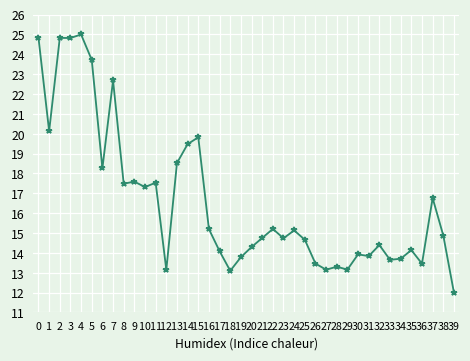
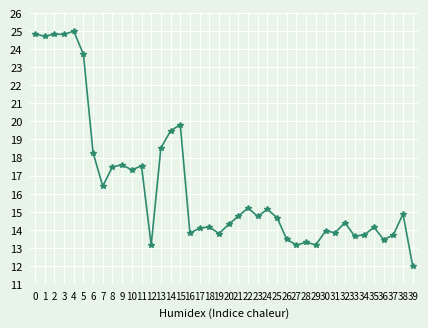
1: 20.1 -> 24.7
7: 22.7 -> 16.4
16: 15.2 -> 13.8
18: 13.1 -> 14.2
37: 16.8 -> 13.7
